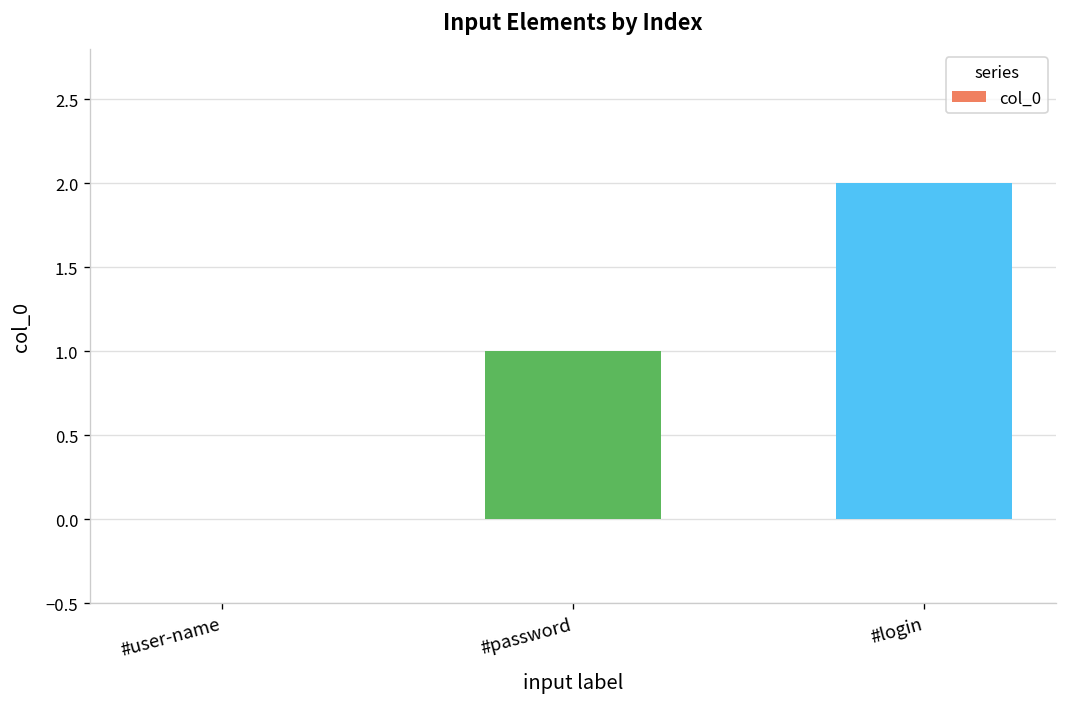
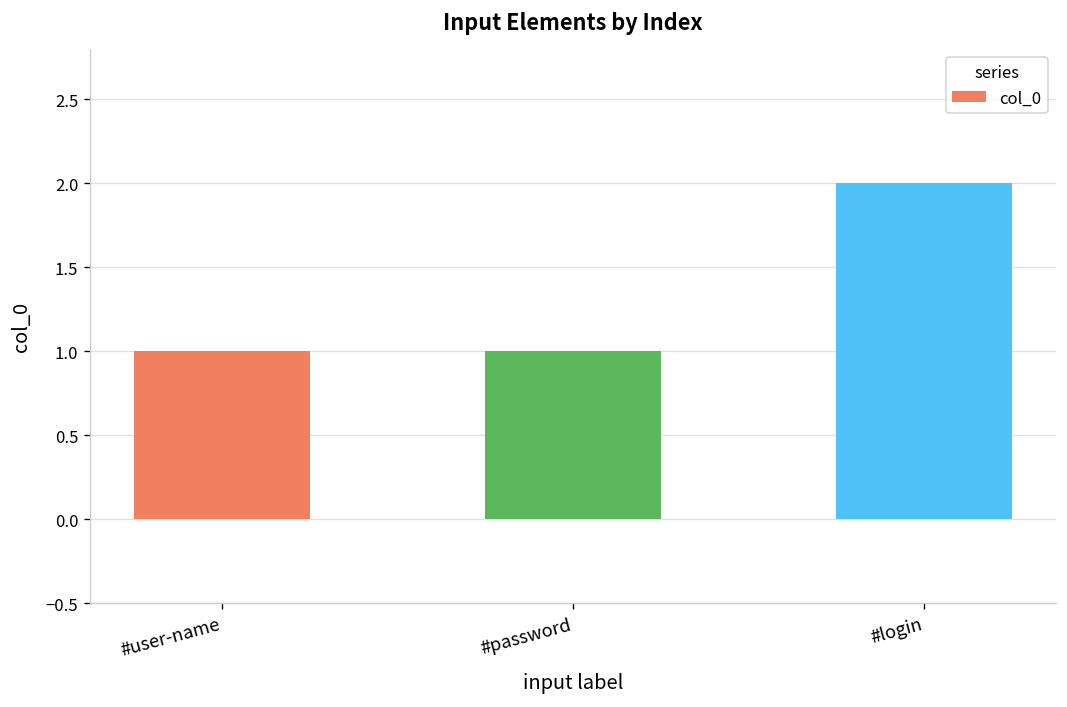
#user-name: 0 -> 1
